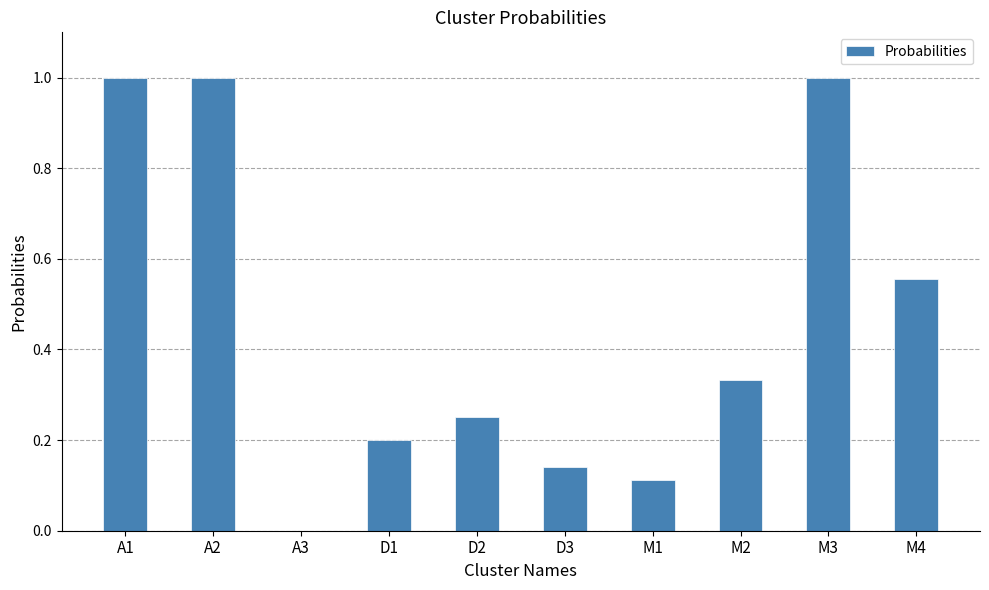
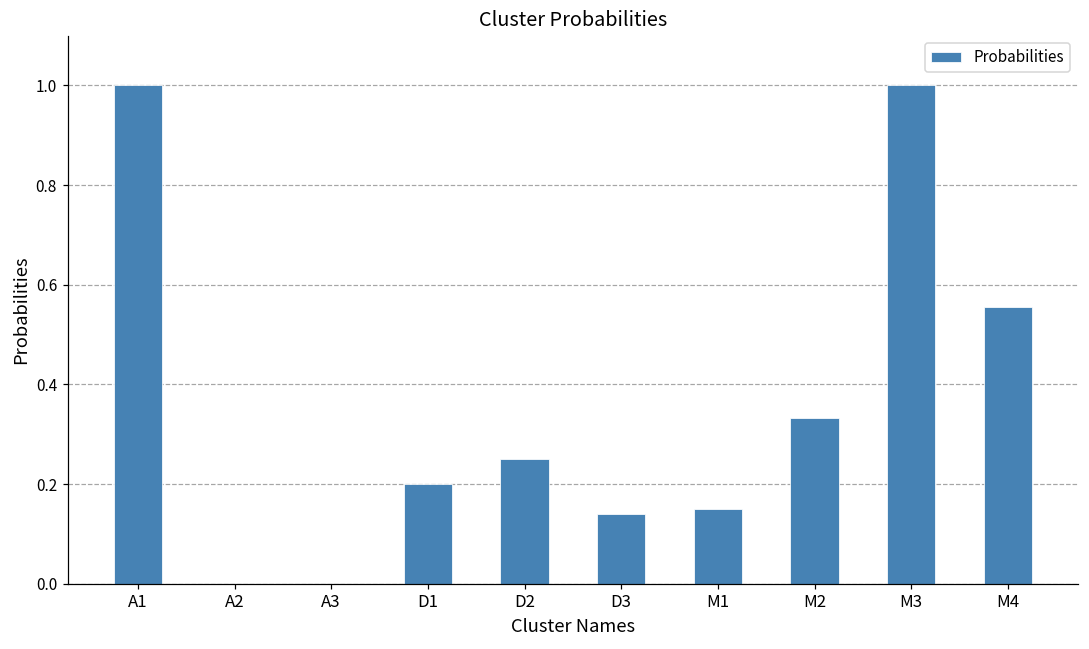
A2: 1 -> 0
M1: 0.11 -> 0.15
